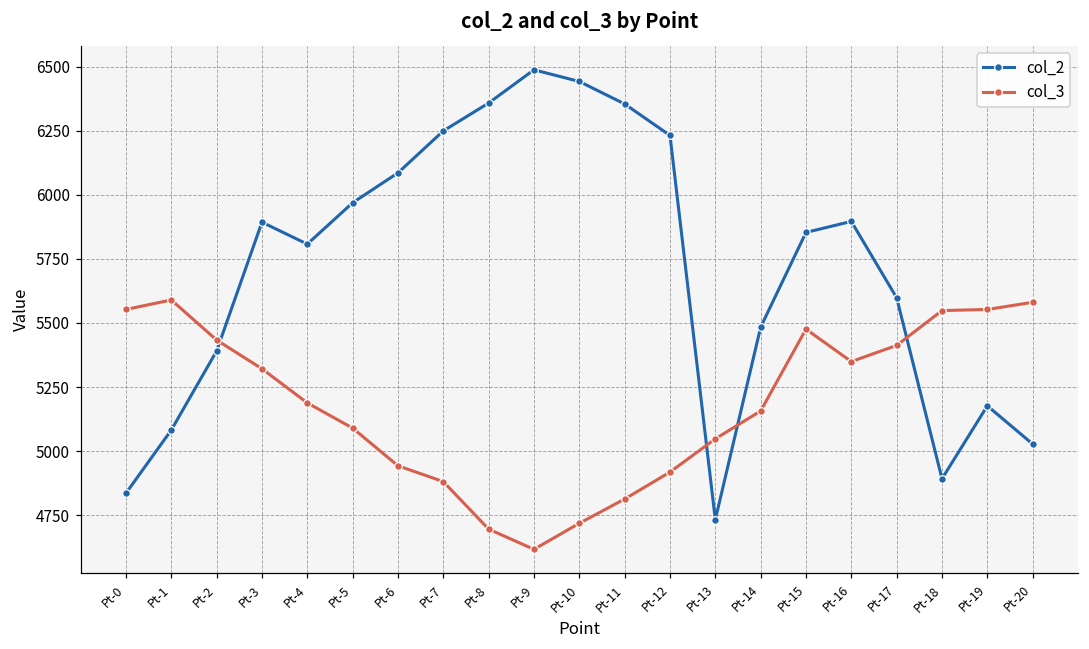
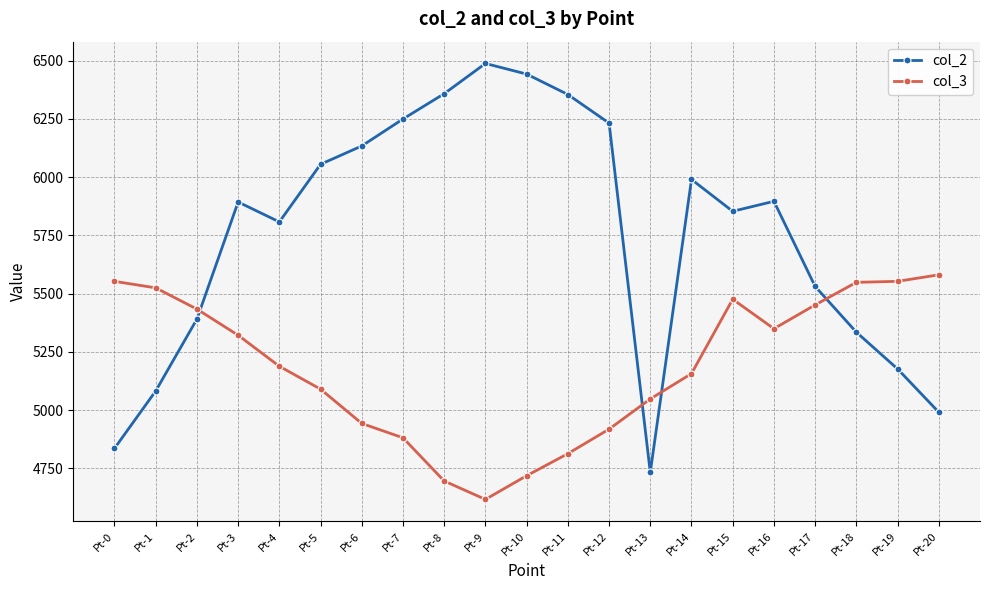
col_3, Pt-1: 5590 -> 5520
col_2, Pt-5: 5970 -> 6050
col_2, Pt-6: 6090 -> 6130
col_2, Pt-14: 5480 -> 5990
col_2, Pt-17: 5600 -> 5530
col_3, Pt-17: 5410 -> 5450
col_2, Pt-18: 4890 -> 5330
col_2, Pt-20: 5030 -> 4990
